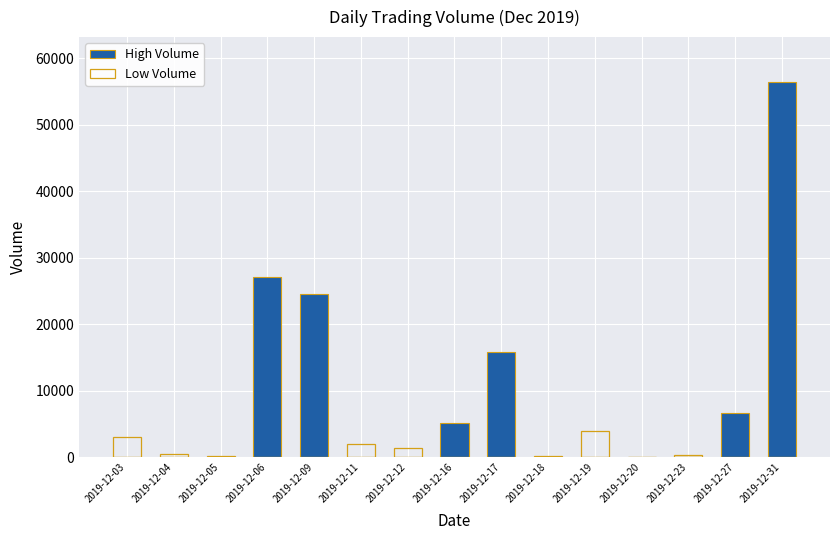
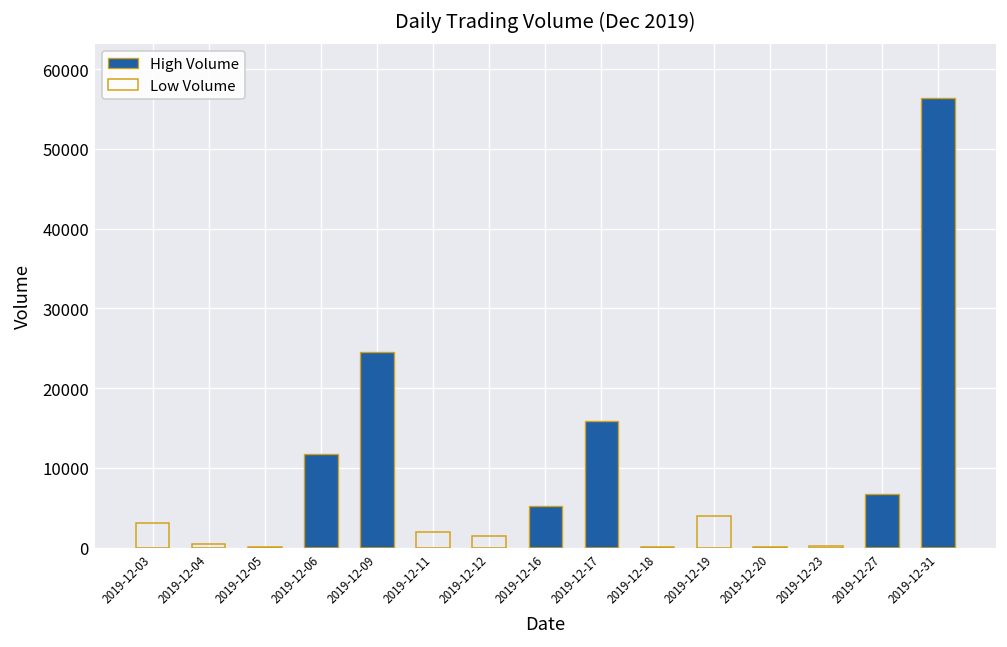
High Volume, 2019-12-06: 27000 -> 12000
